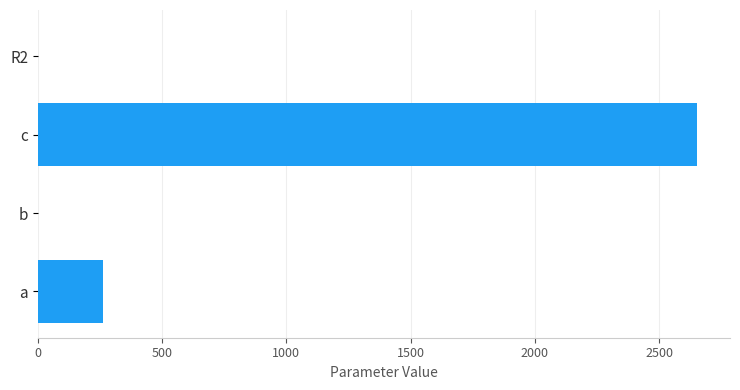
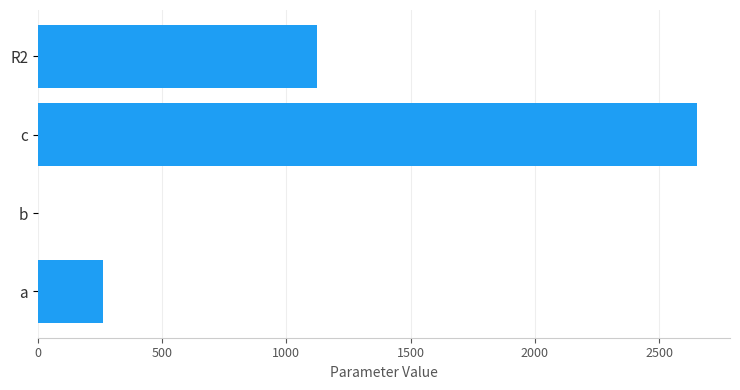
R2: 0 -> 1130
